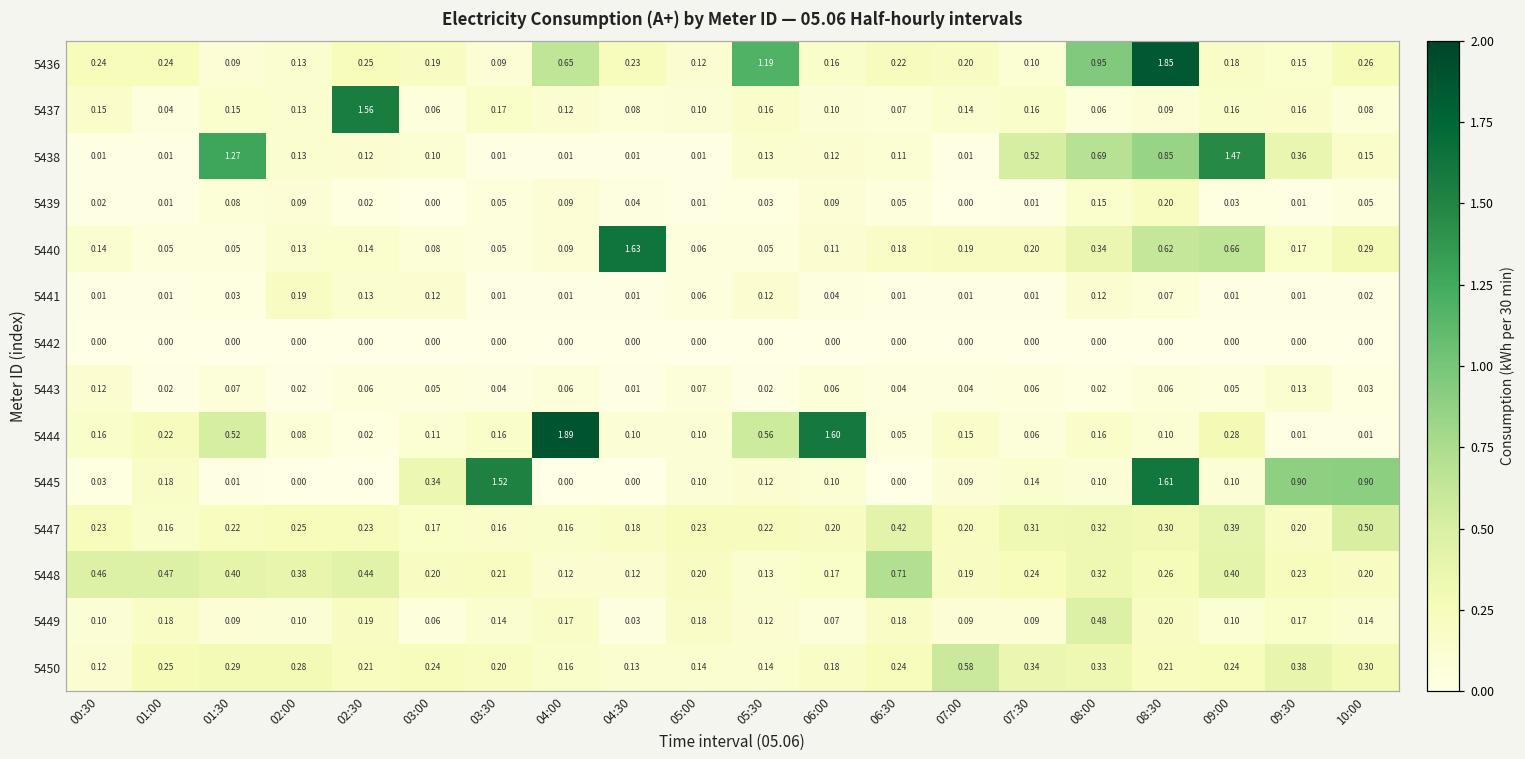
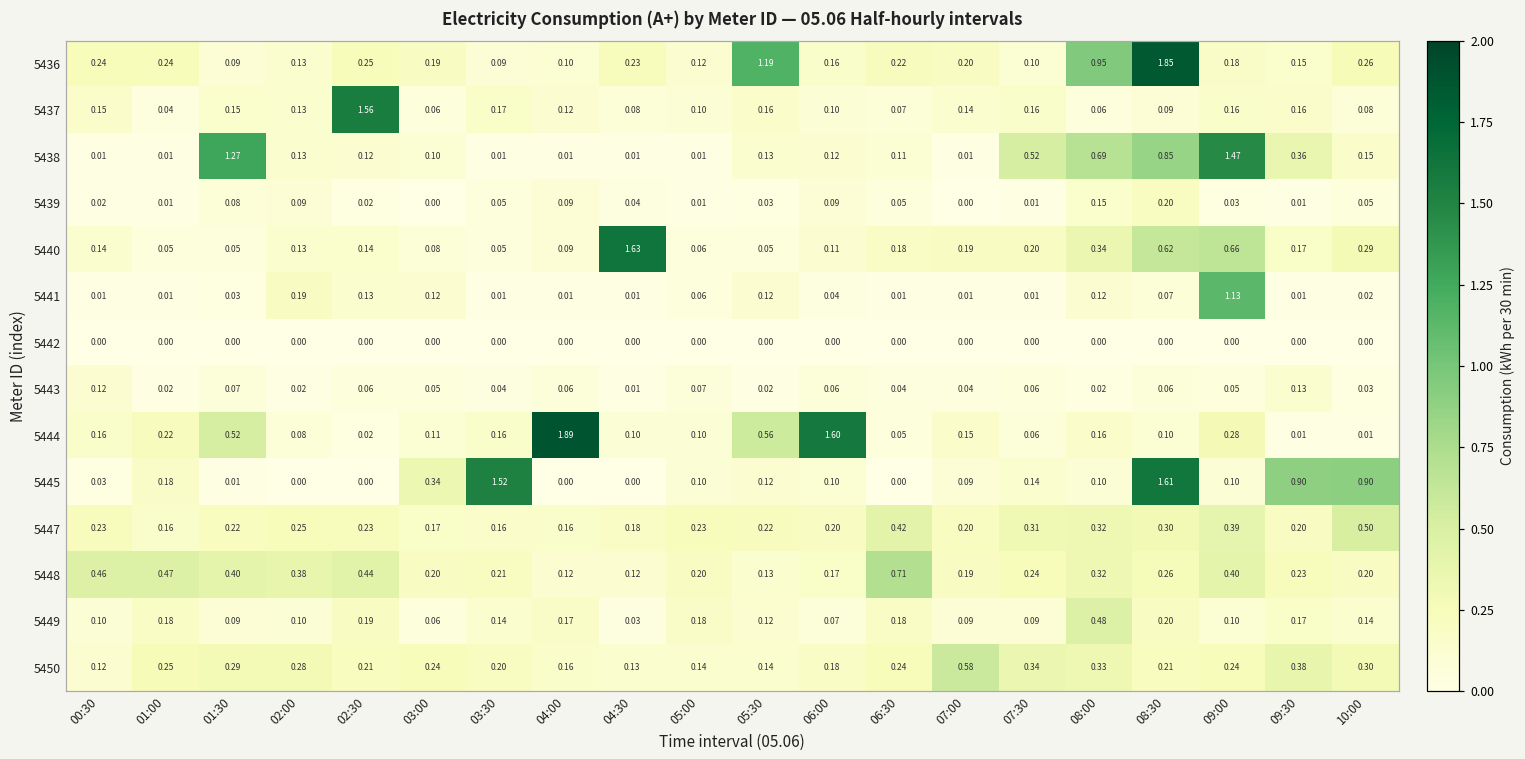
5436, 04:00: 0.65 -> 0.10
5441, 09:00: 0.01 -> 1.13
